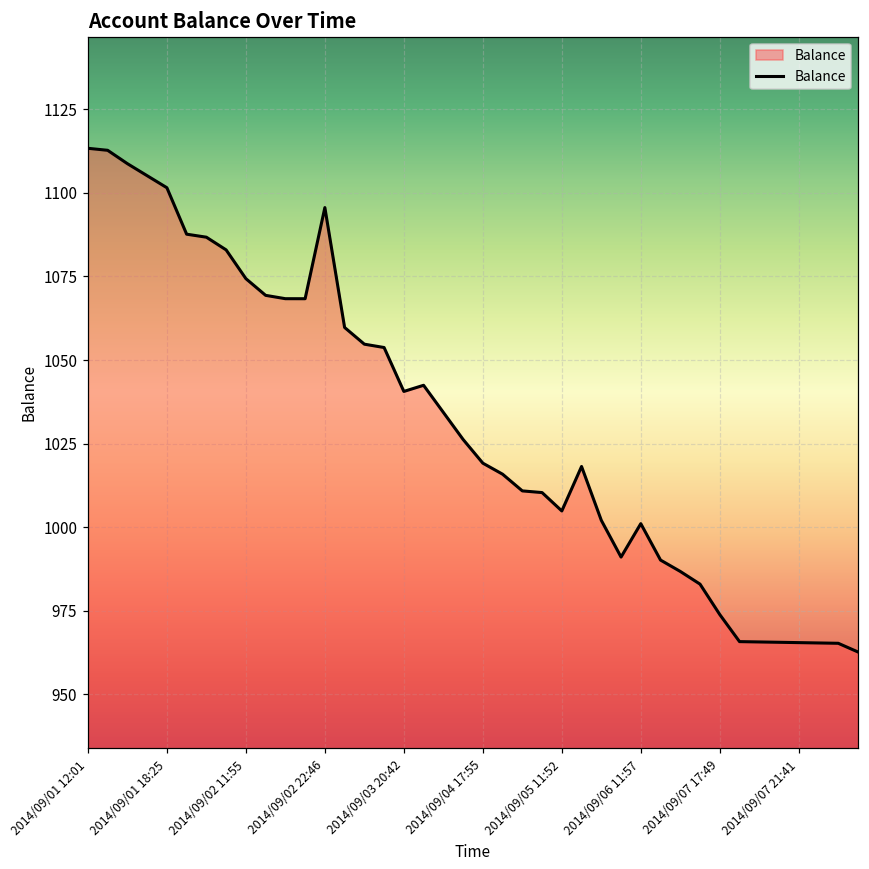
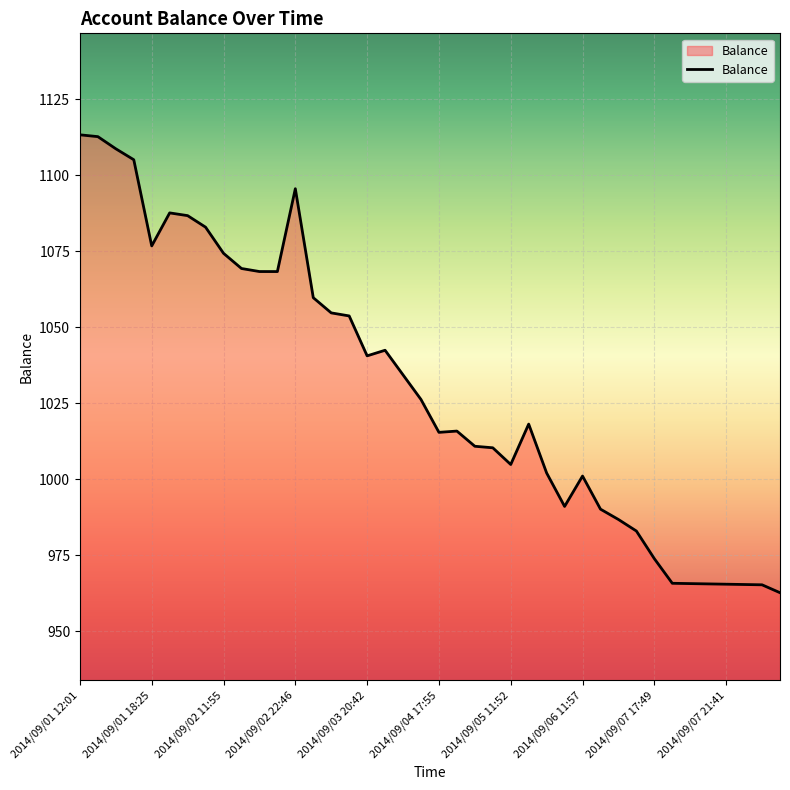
2014/09/01 18:25: 1102 -> 1077
2014/09/04 17:55: 1019 -> 1015
